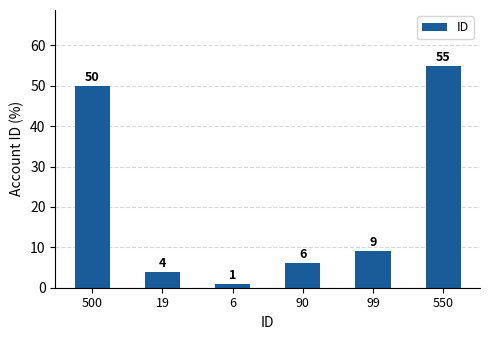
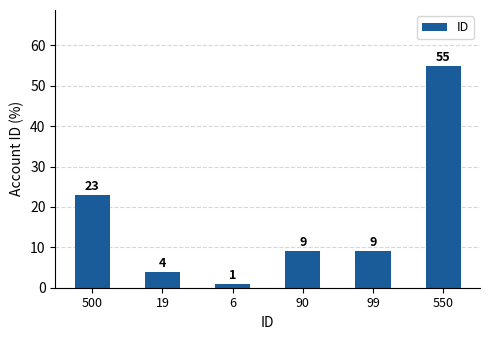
500: 50 -> 23
90: 6 -> 9
